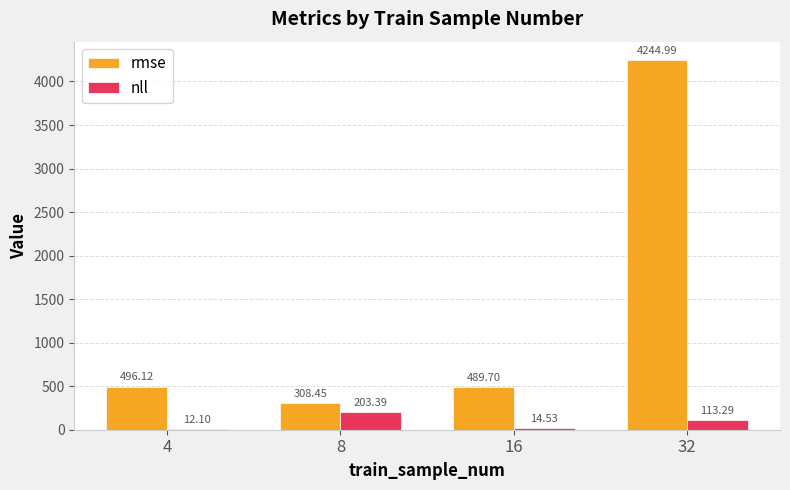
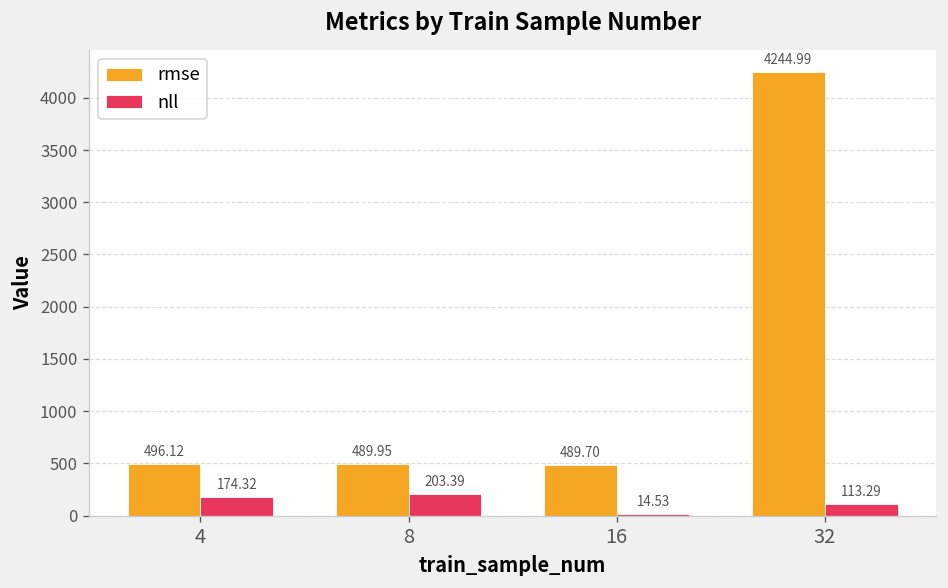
nll, 4: 12.10 -> 174.32
rmse, 8: 308.45 -> 489.95
